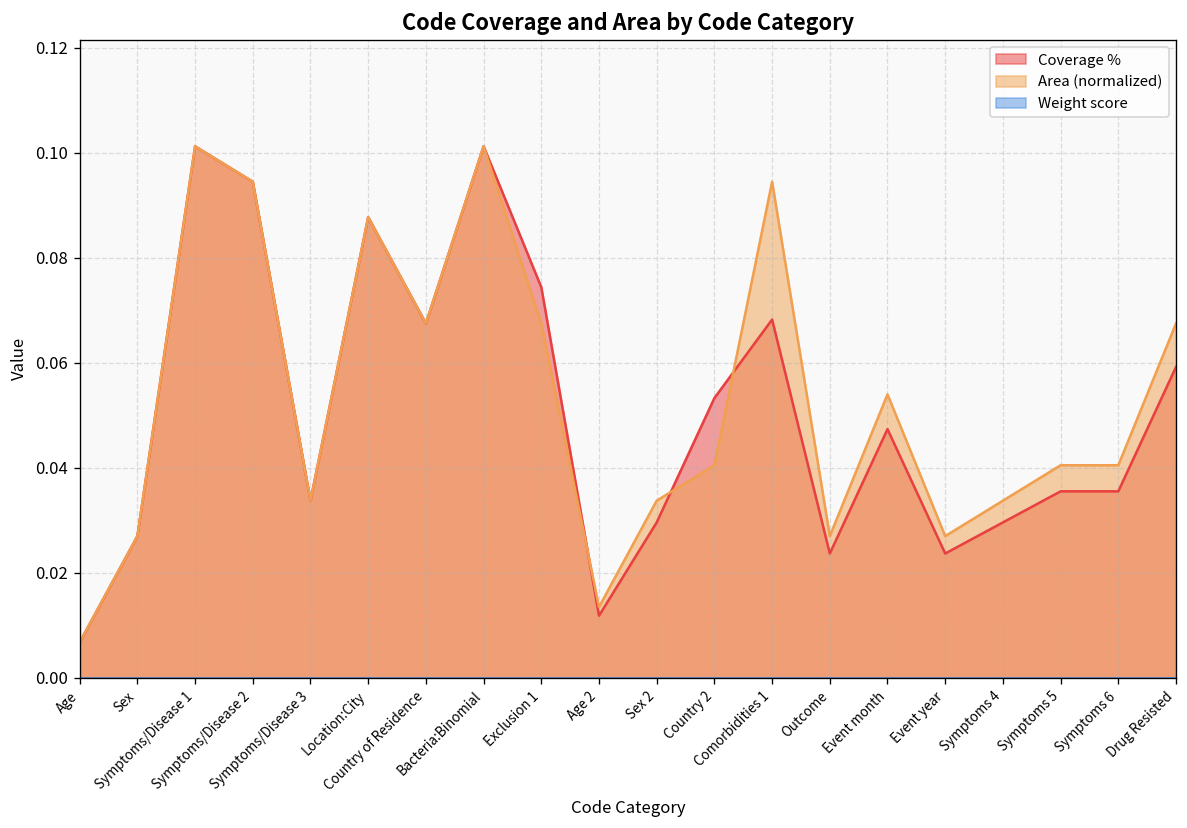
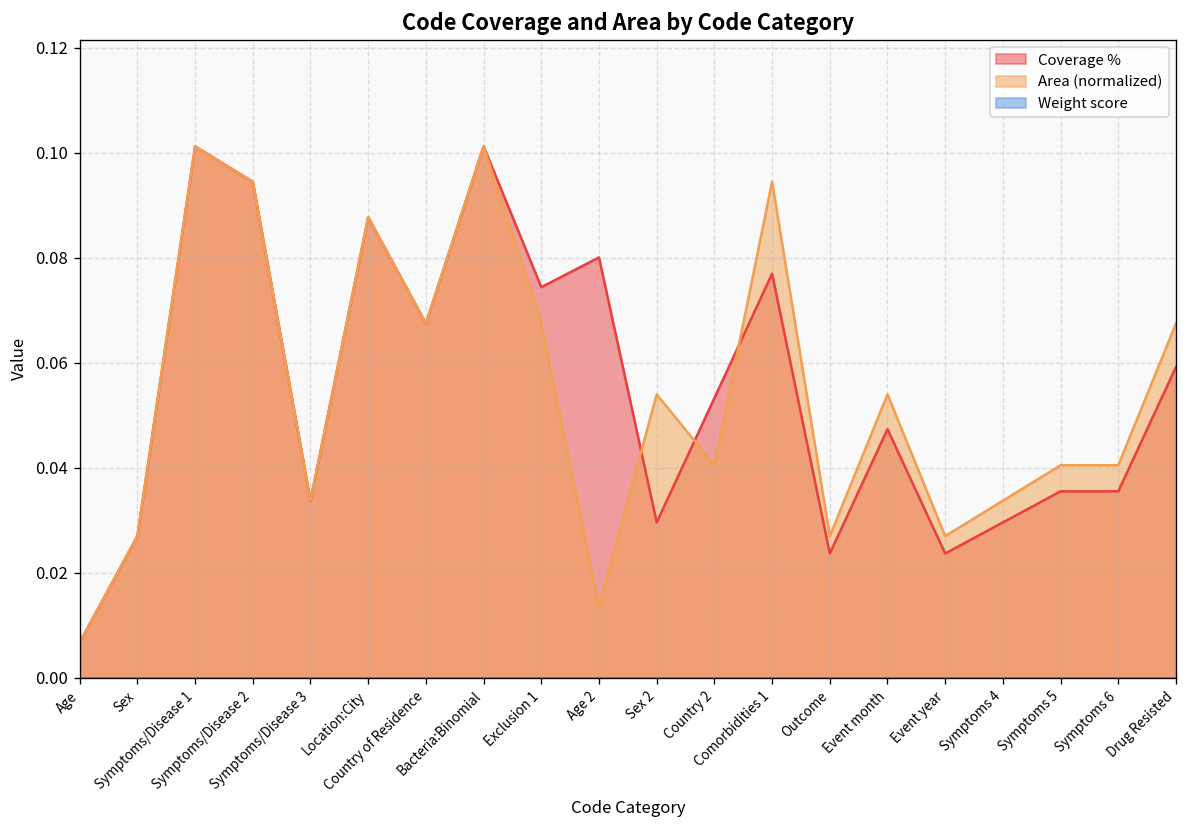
Coverage %, Age 2: 0.012 -> 0.080
Area (normalized), Sex 2: 0.034 -> 0.054
Coverage %, Comorbidities 1: 0.068 -> 0.077
